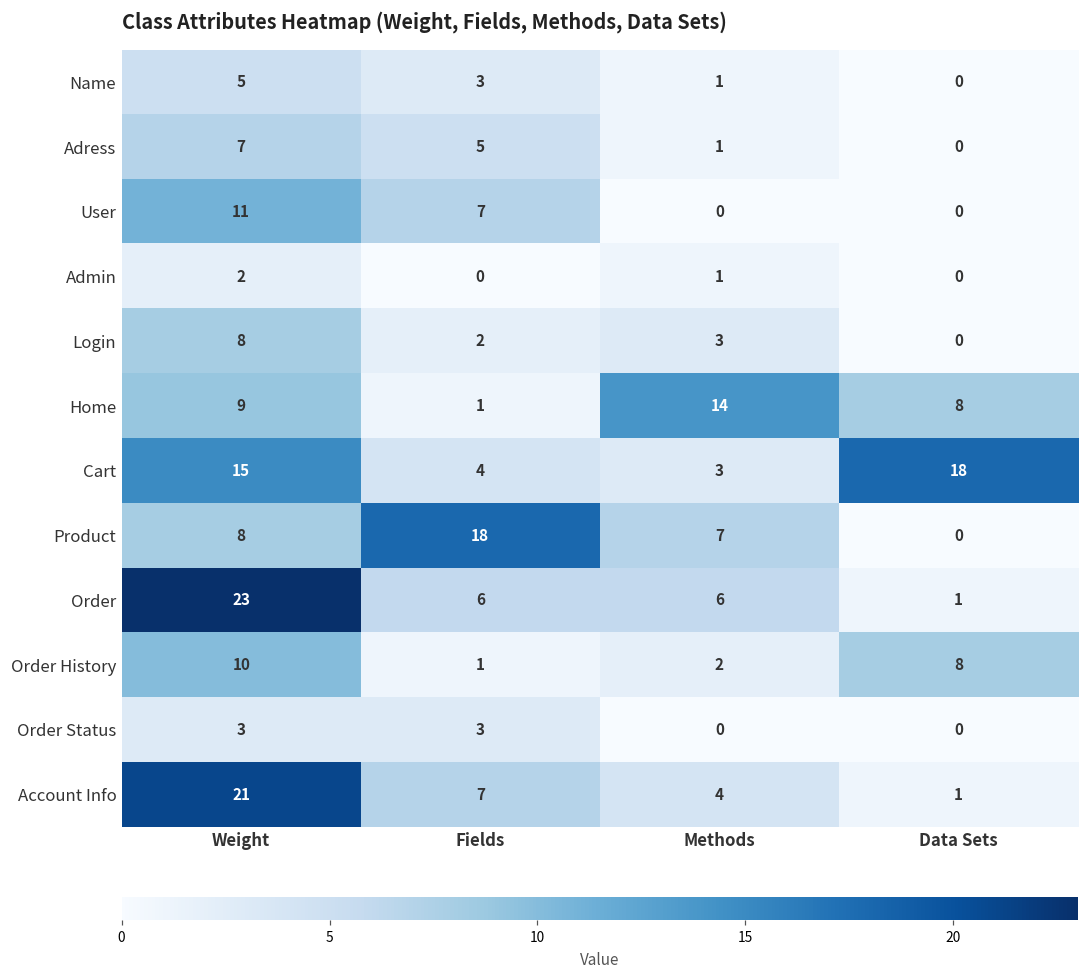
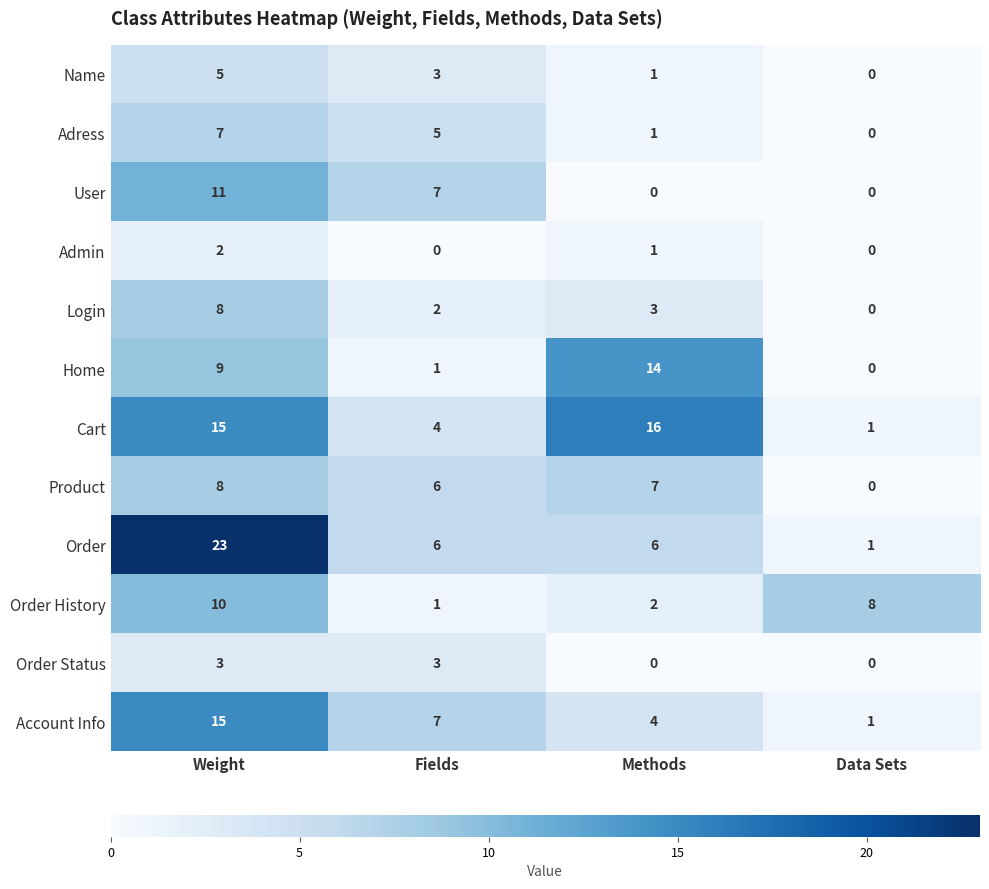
Home, Data Sets: 8 -> 0
Cart, Methods: 3 -> 16
Cart, Data Sets: 18 -> 1
Product, Fields: 18 -> 6
Account Info, Weight: 21 -> 15
